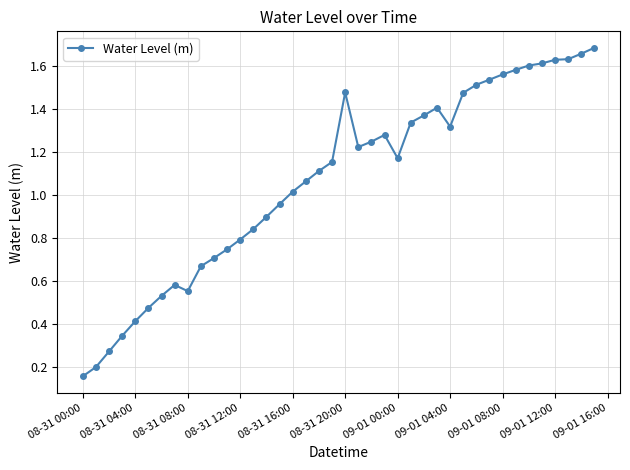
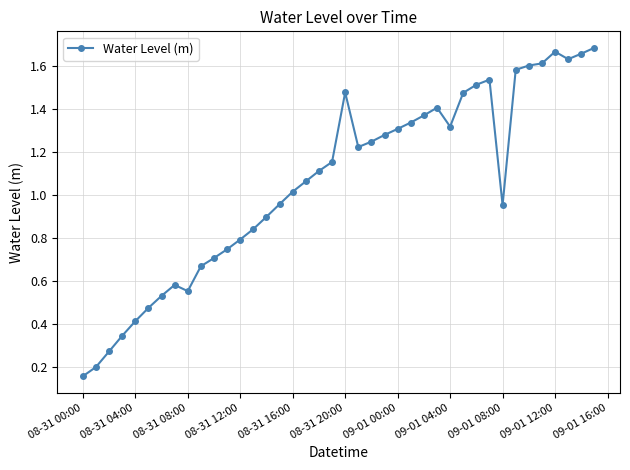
09-01 00:00: 1.17 -> 1.31
09-01 08:00: 1.56 -> 0.95
09-01 12:00: 1.63 -> 1.67
